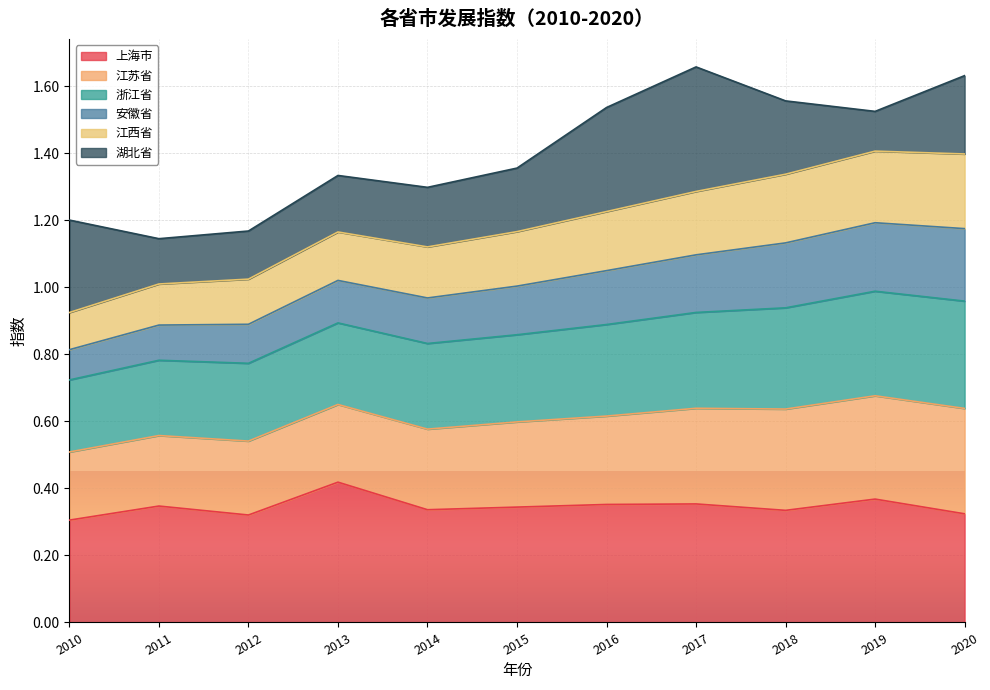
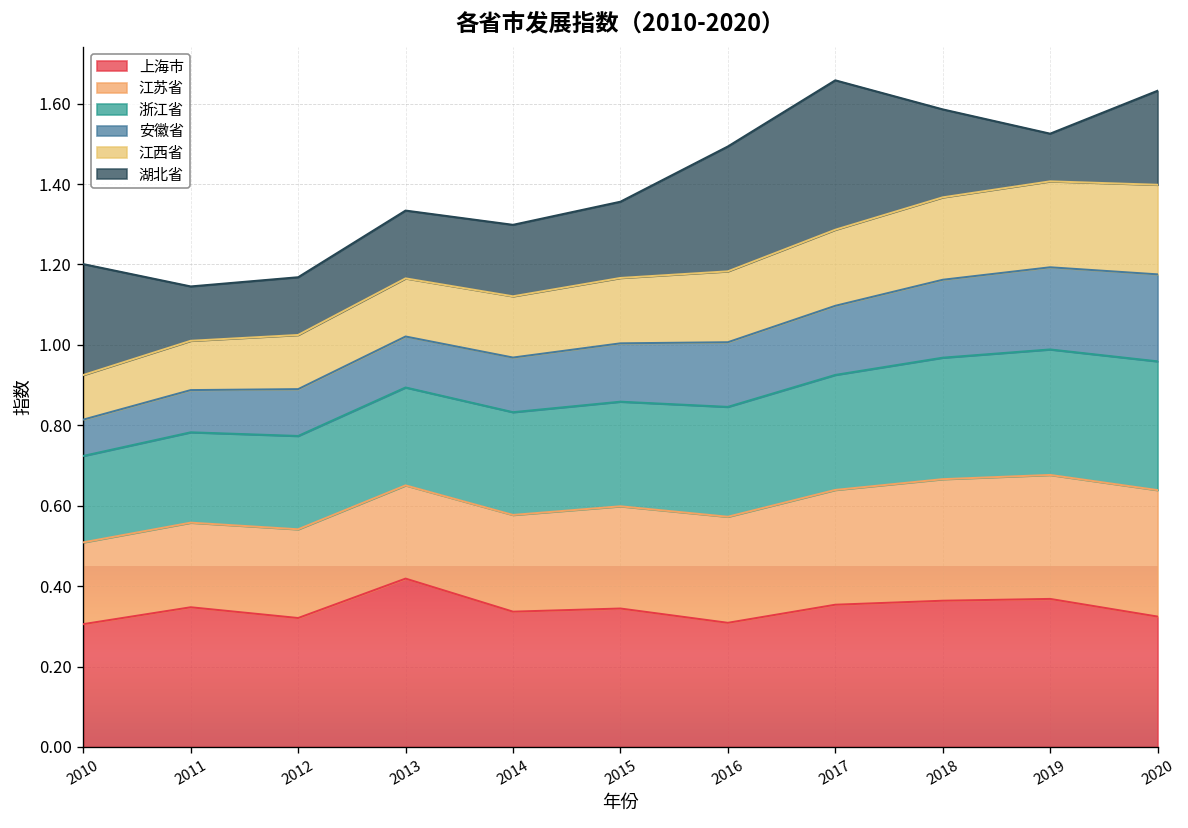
上海市, 2016: 0.35 -> 0.31
上海市, 2018: 0.33 -> 0.36
